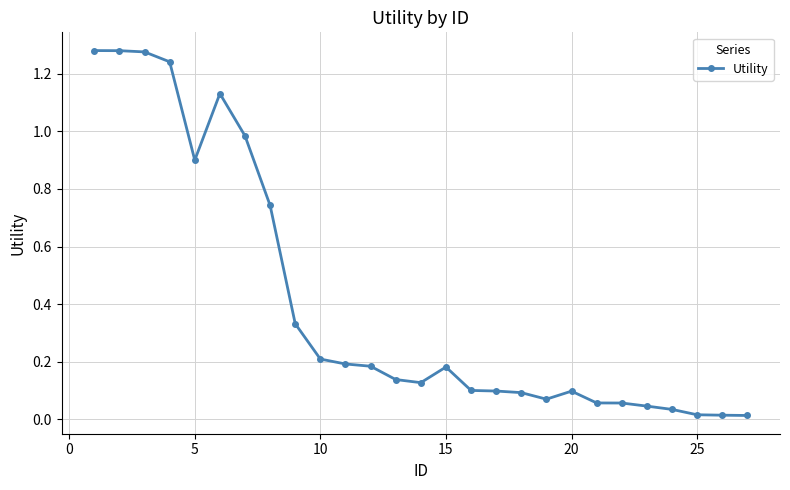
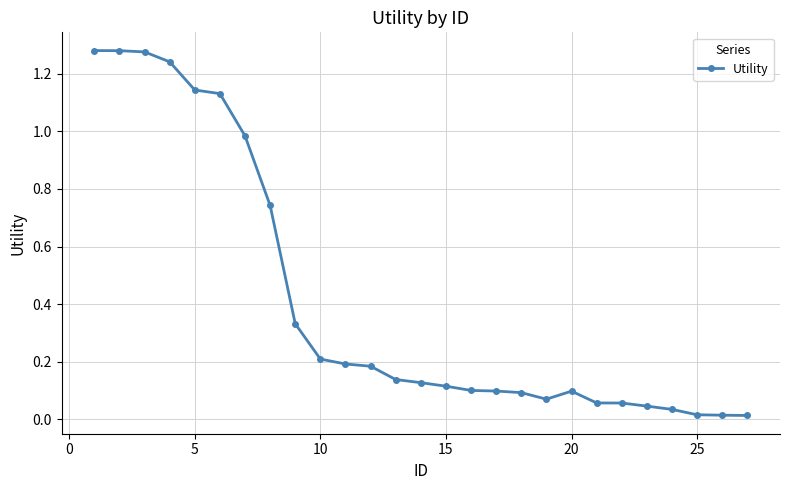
5: 0.90 -> 1.14
15: 0.18 -> 0.12
